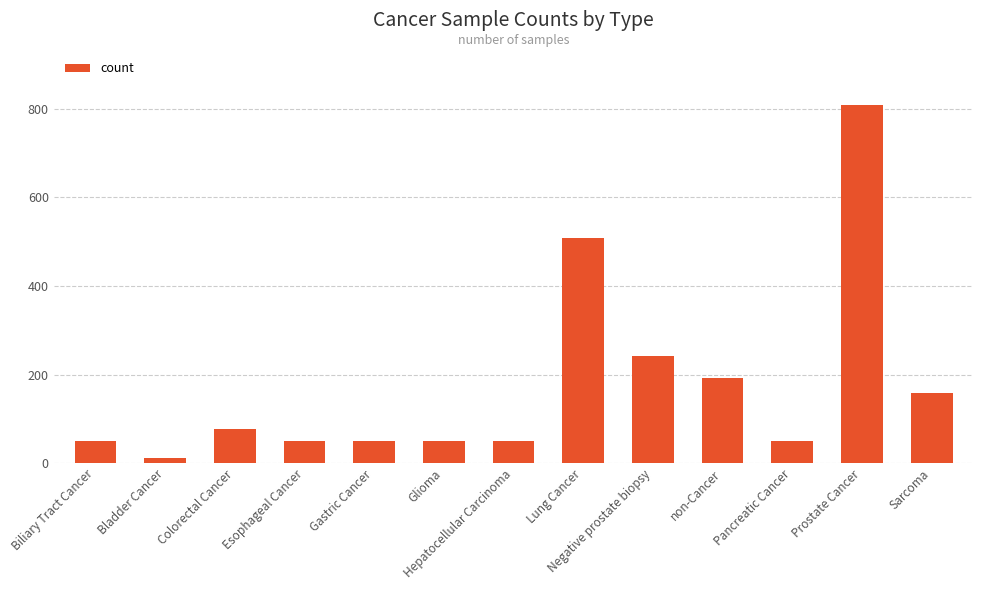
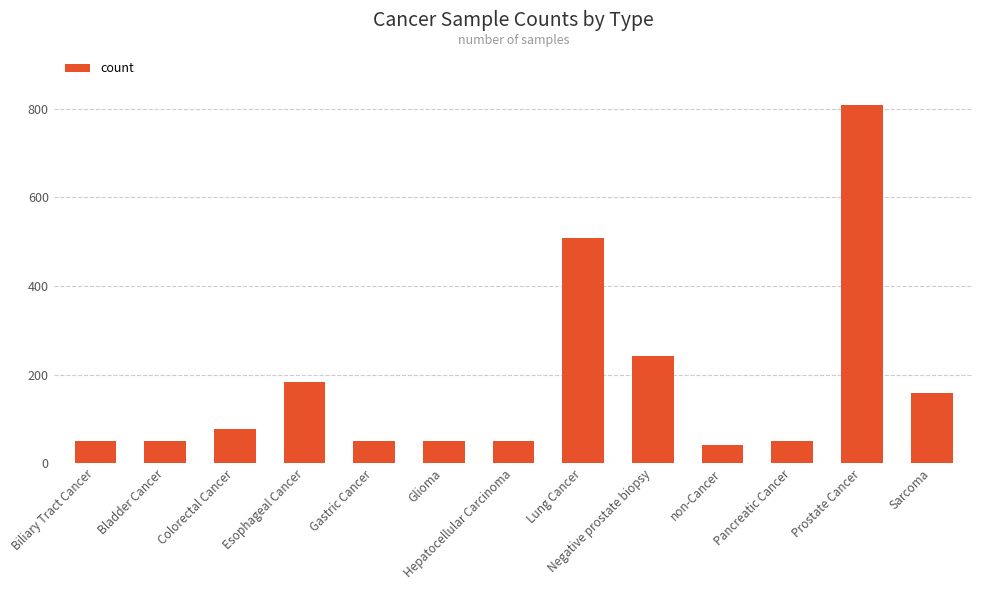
Bladder Cancer: 10 -> 50
Esophageal Cancer: 50 -> 180
non-Cancer: 190 -> 40
